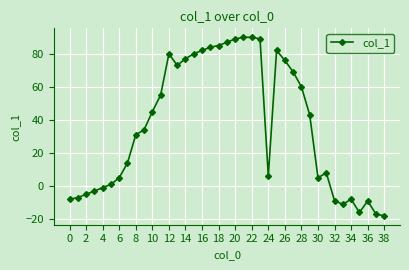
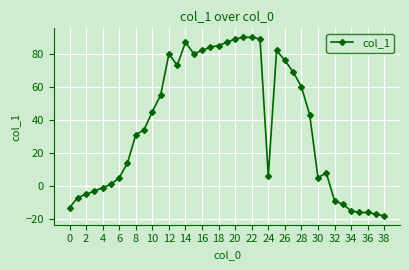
0: -8 -> -13
14: 77 -> 87
34: -8 -> -15
36: -9 -> -16
